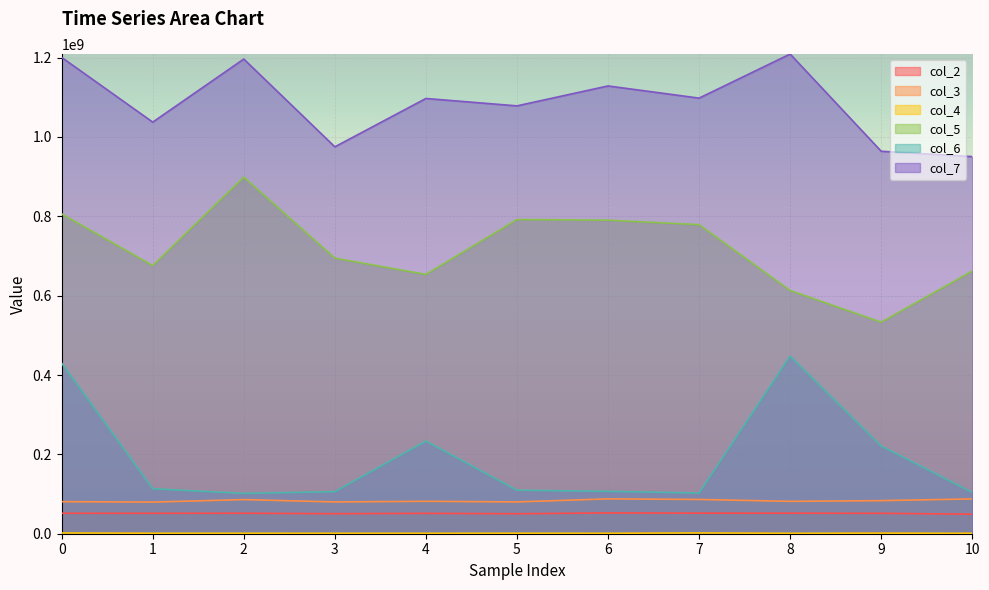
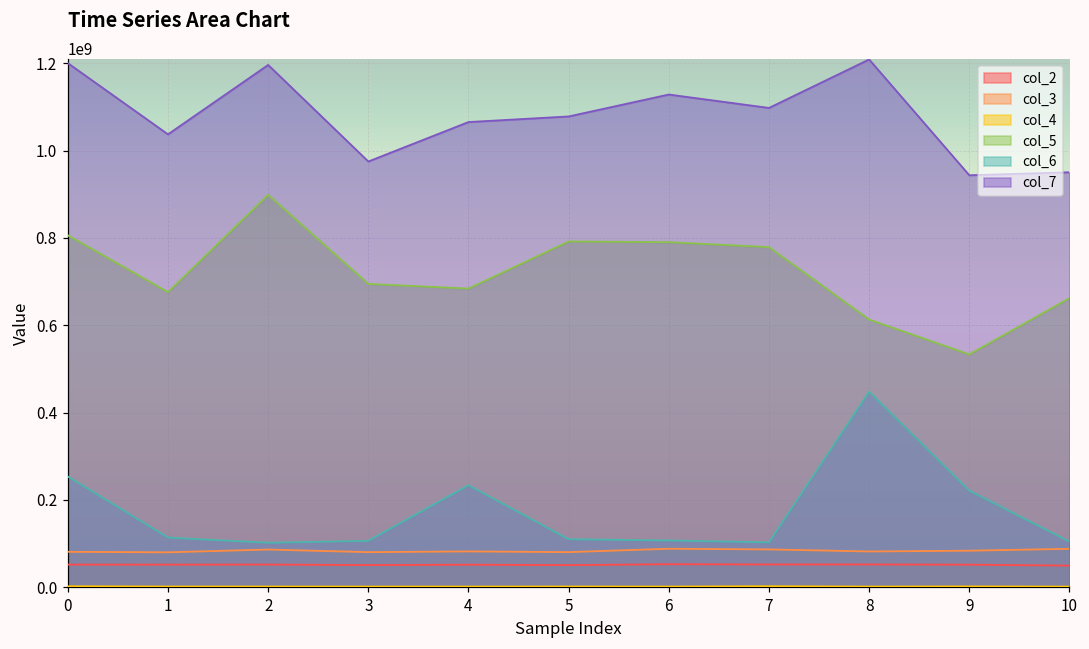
col_6, 0: 430000000 -> 250000000
col_5, 4: 650000000 -> 680000000
col_7, 4: 1100000000 -> 1070000000
col_7, 9: 960000000 -> 940000000
